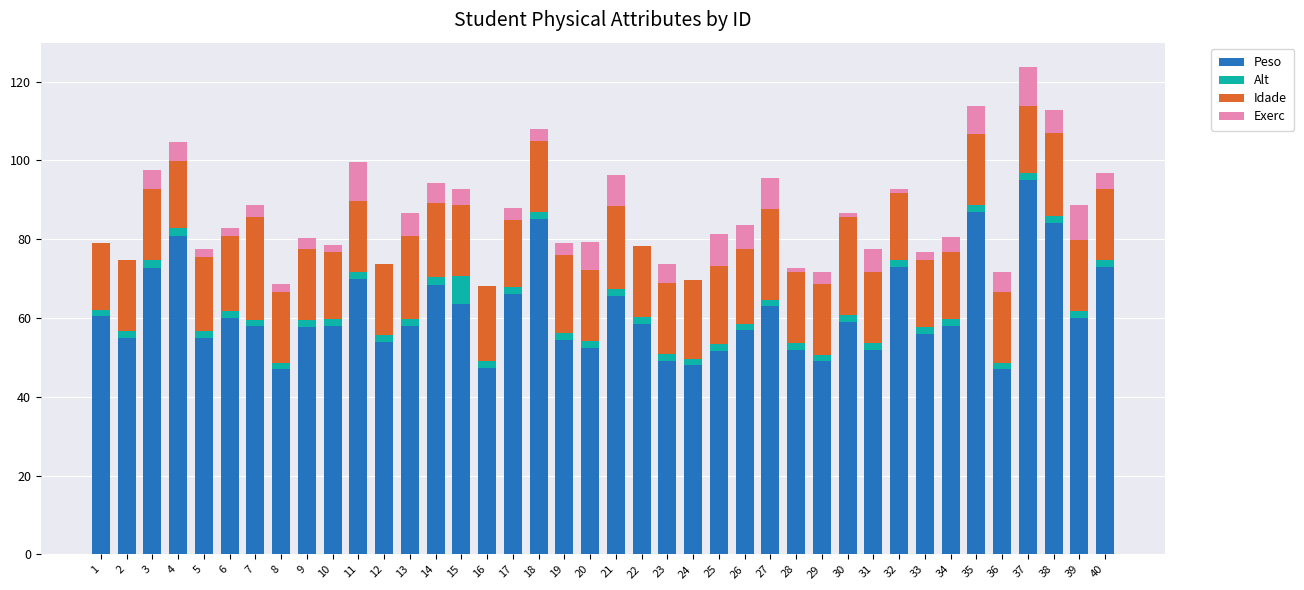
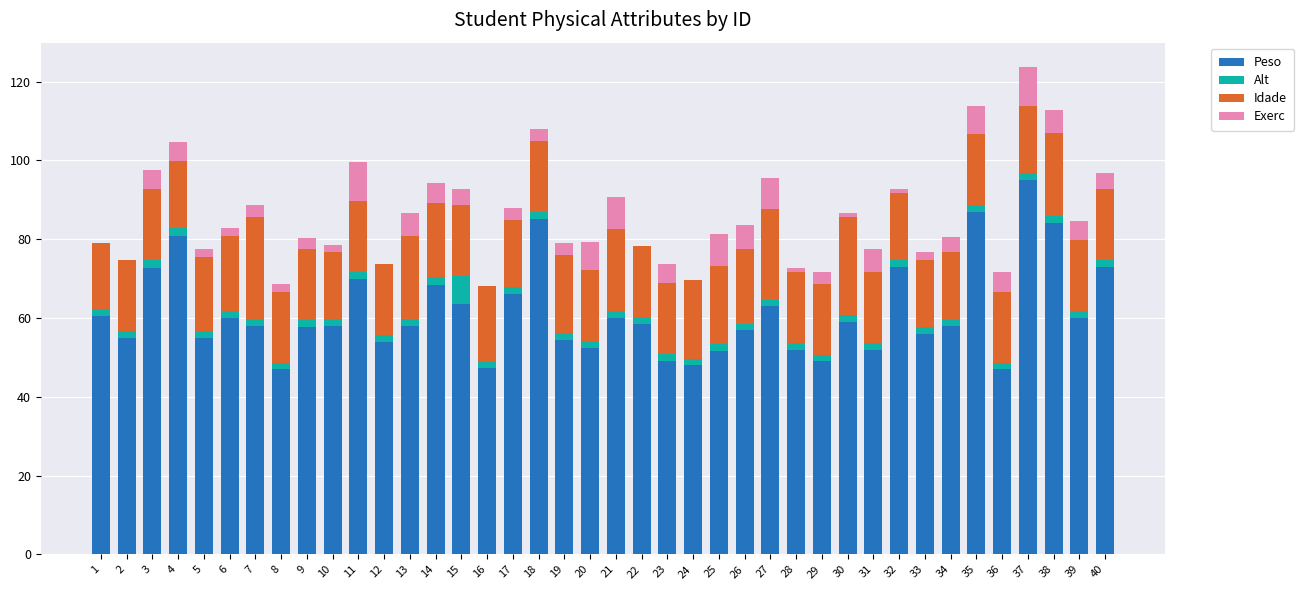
Peso, 21: 66 -> 60
Exerc, 39: 9 -> 5
